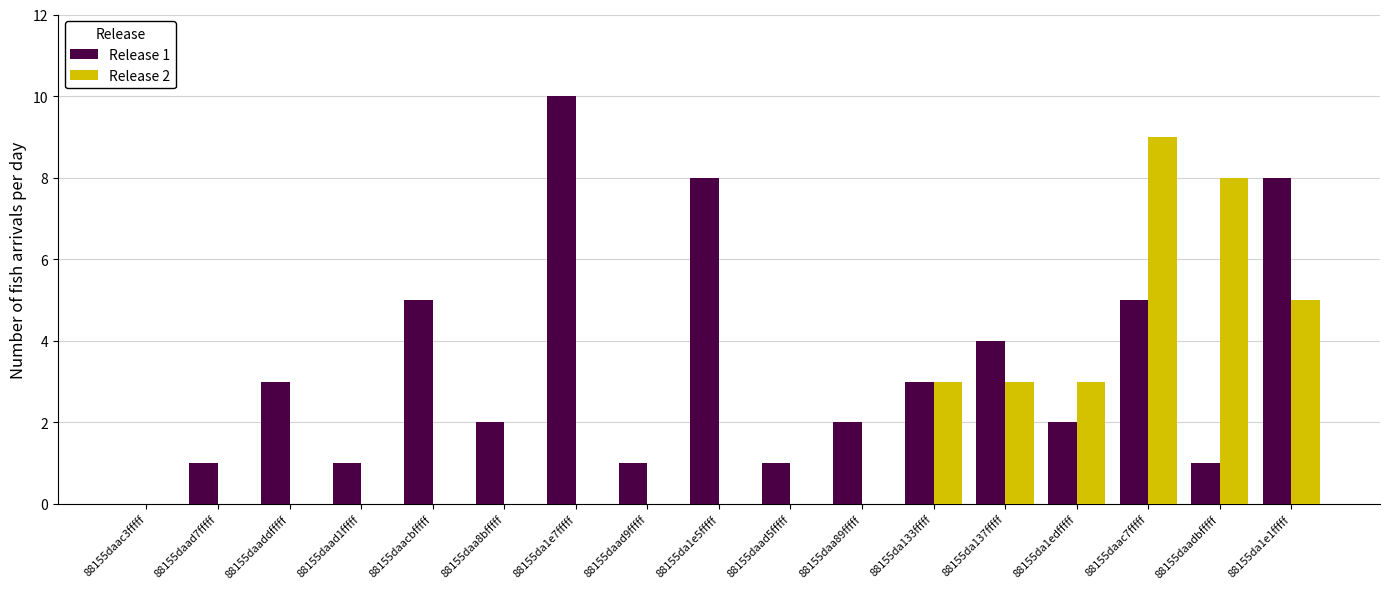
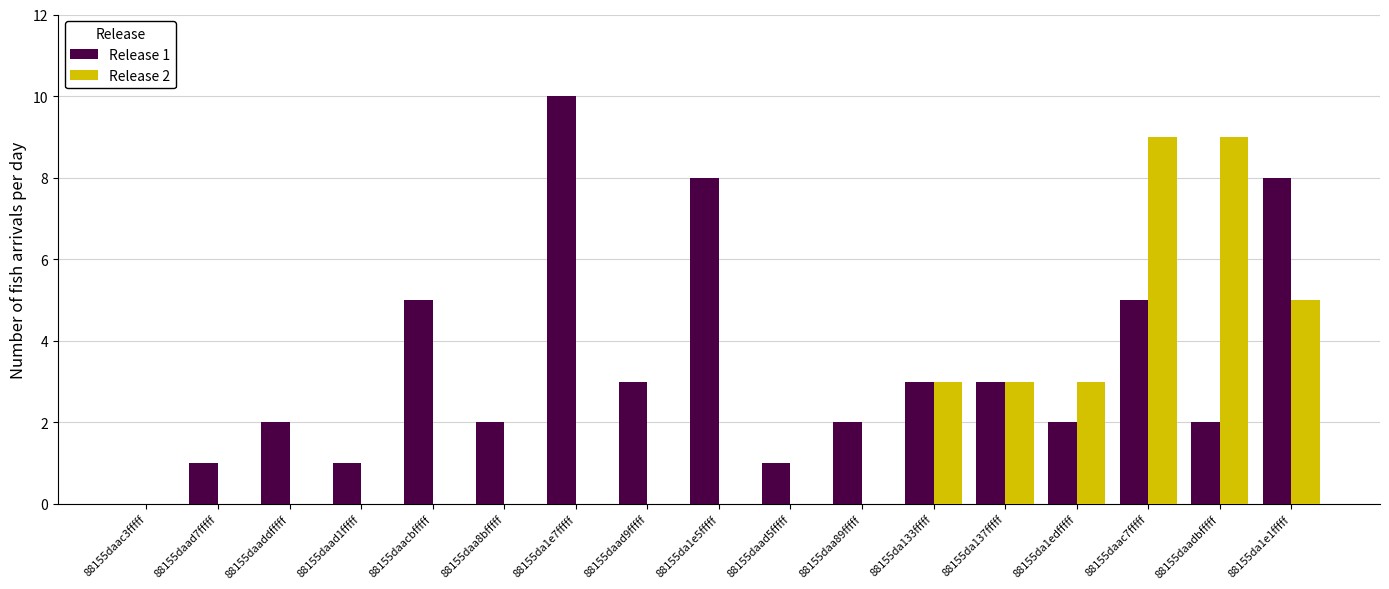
Release 1, 88155daaddfffff: 3 -> 2
Release 1, 88155daad9fffff: 1 -> 3
Release 1, 88155da137fffff: 4 -> 3
Release 1, 88155daadbfffff: 1 -> 2
Release 2, 88155daadbfffff: 8 -> 9
